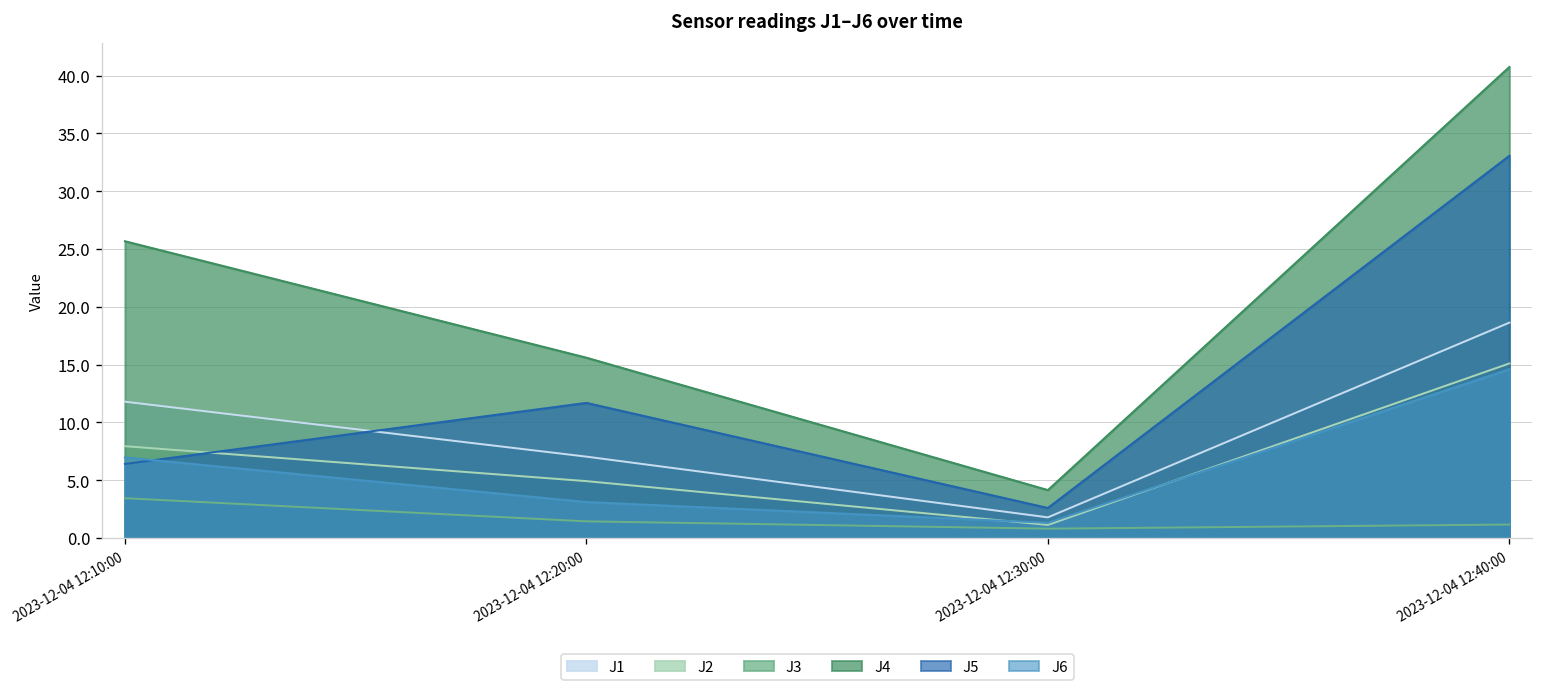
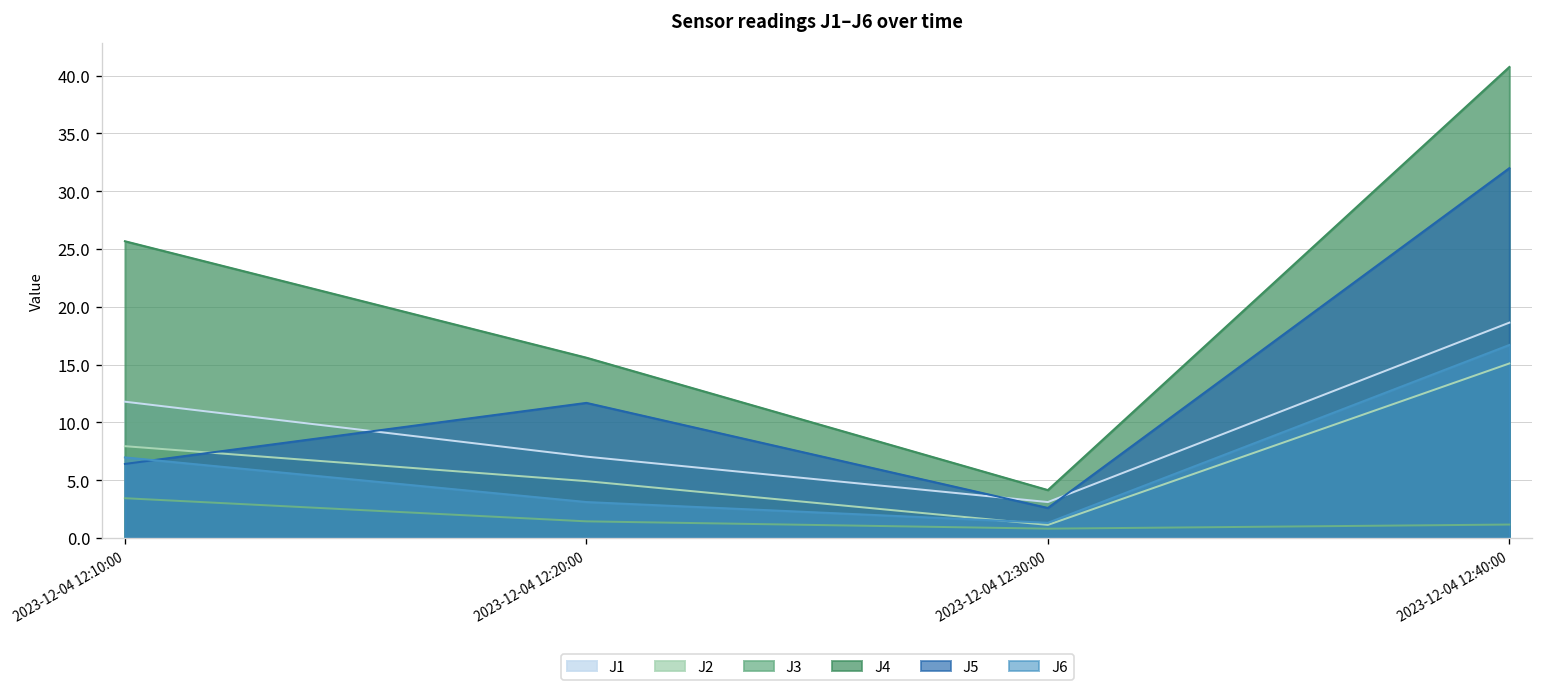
J1, 2023-12-04 12:30:00: 2 -> 3
J5, 2023-12-04 12:40:00: 33 -> 32
J6, 2023-12-04 12:40:00: 15 -> 17
